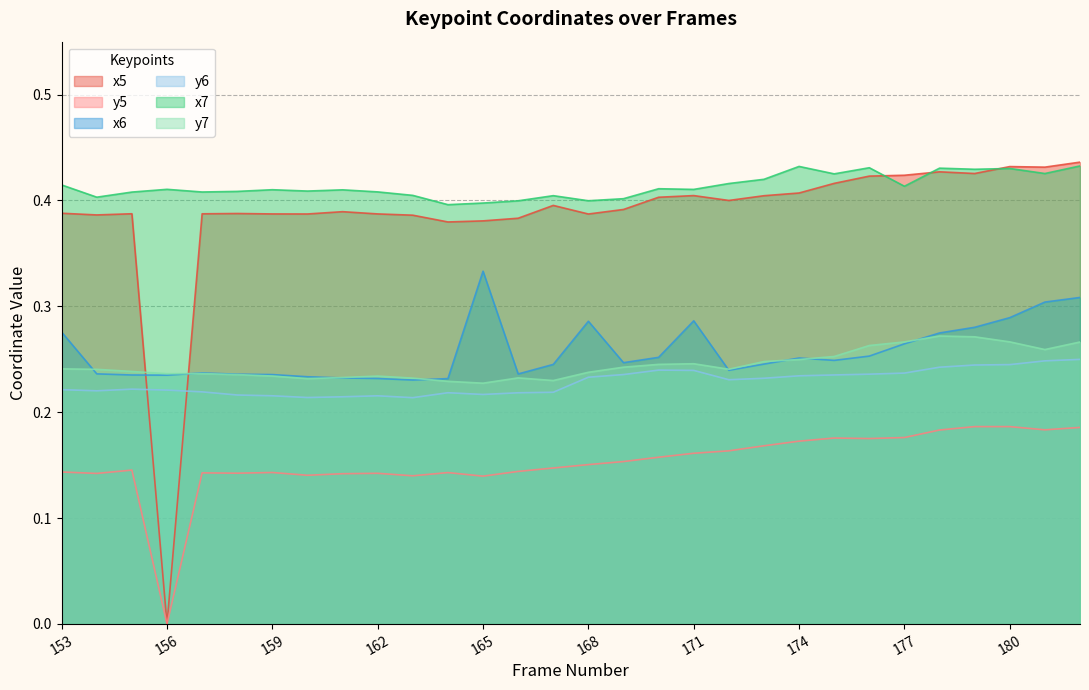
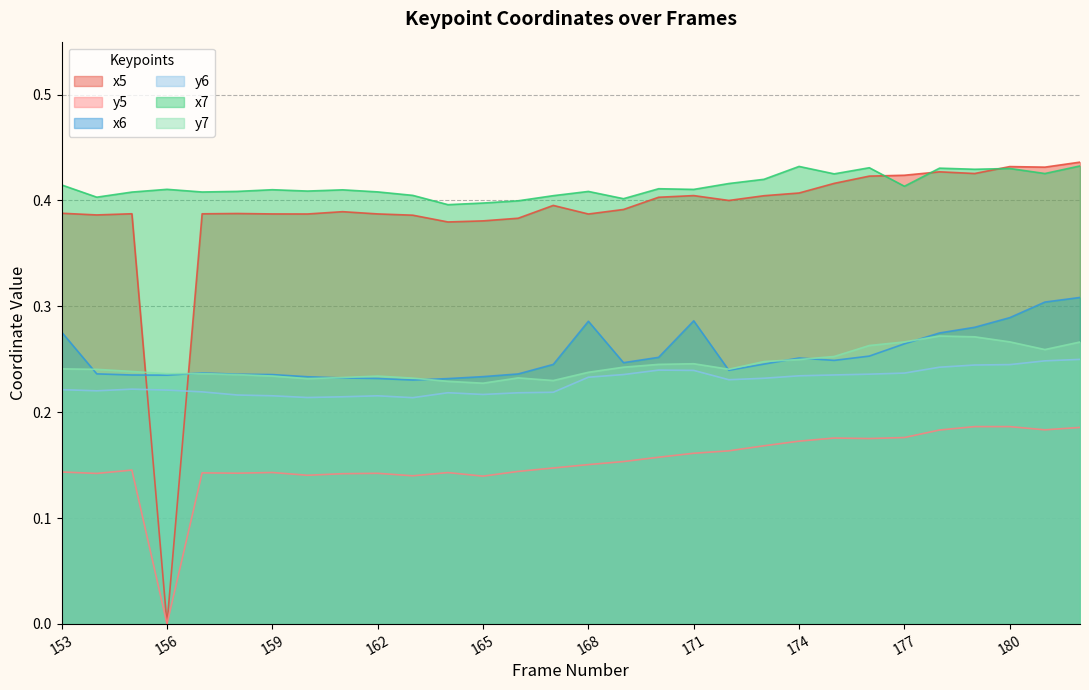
x6, 165: 0.333 -> 0.234
x7, 168: 0.400 -> 0.409
